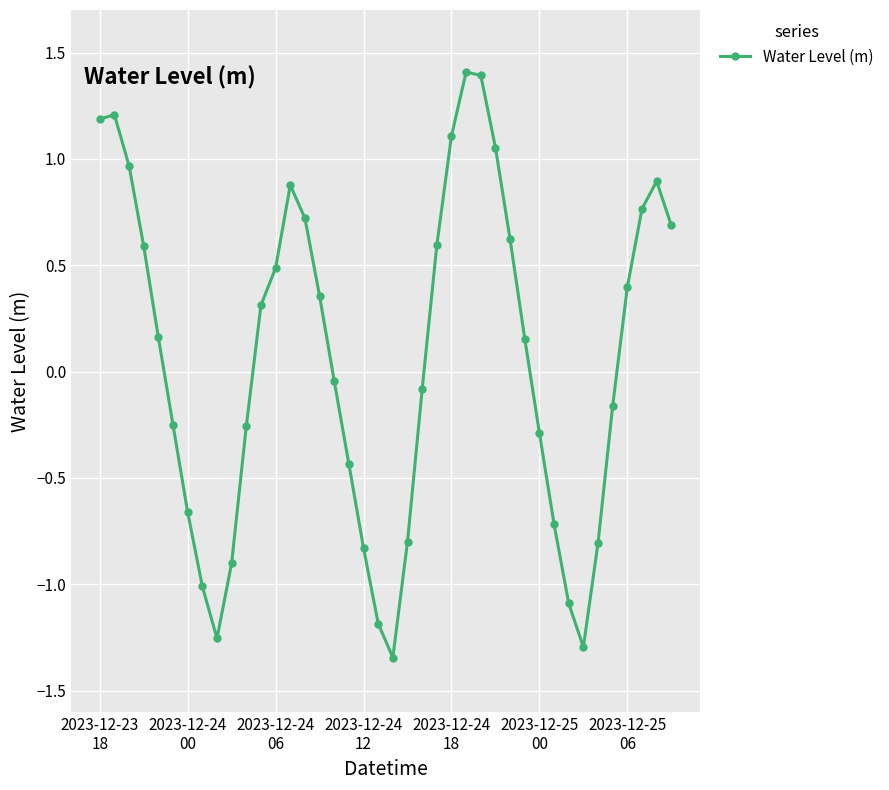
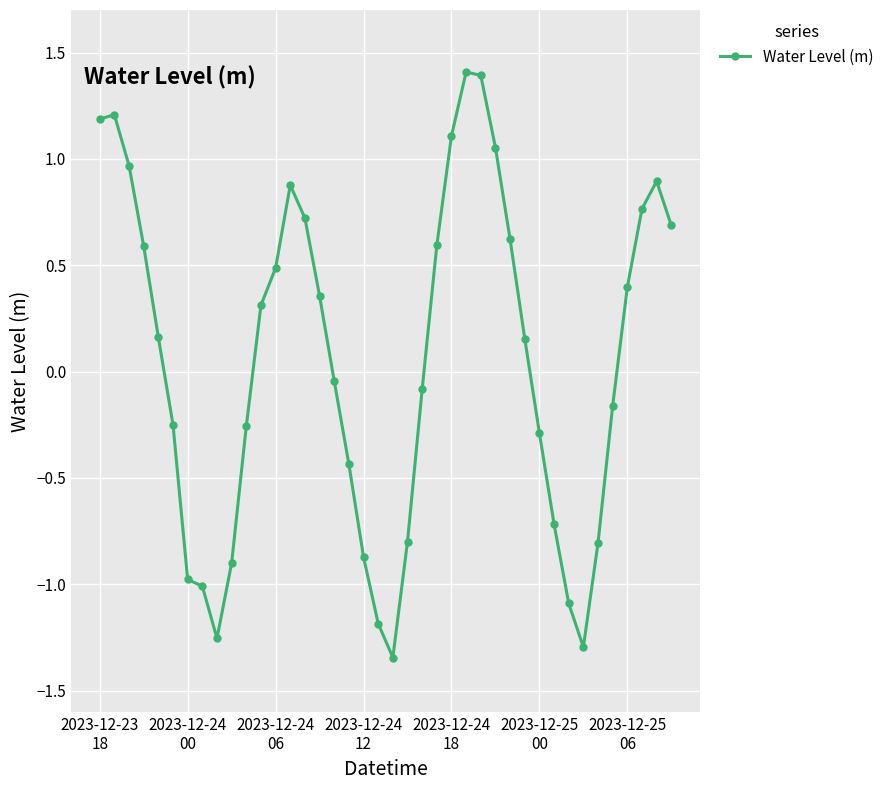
2023-12-24 00: -0.66 -> -0.98
2023-12-24 12: -0.83 -> -0.87
